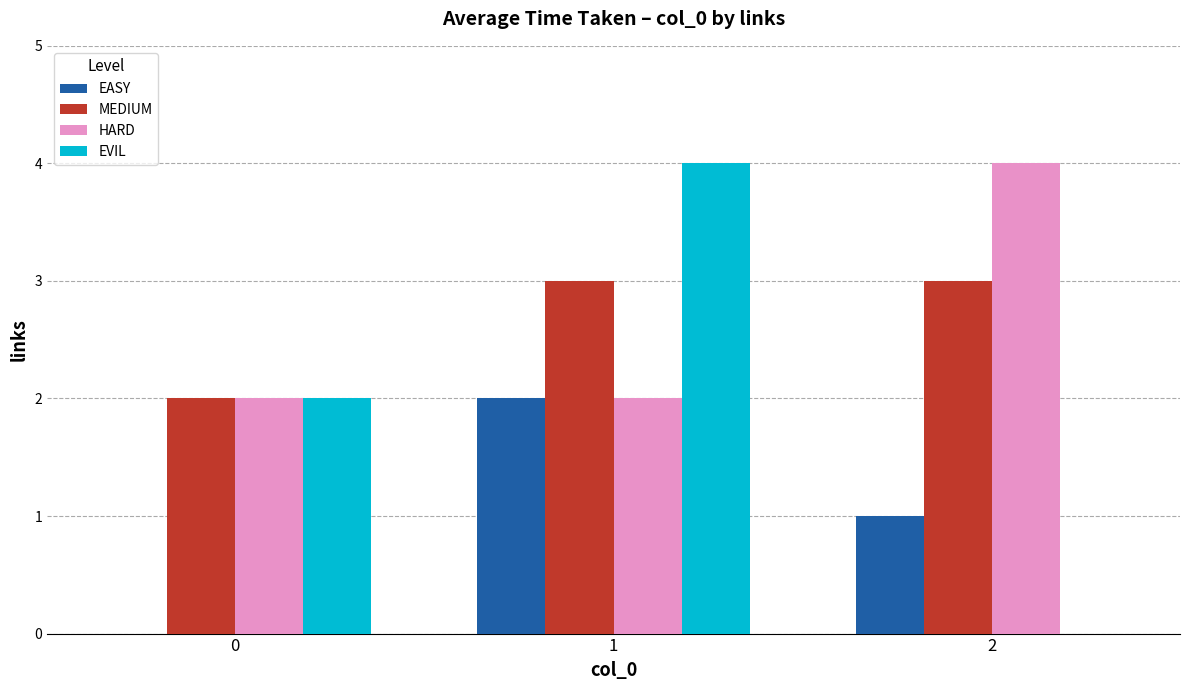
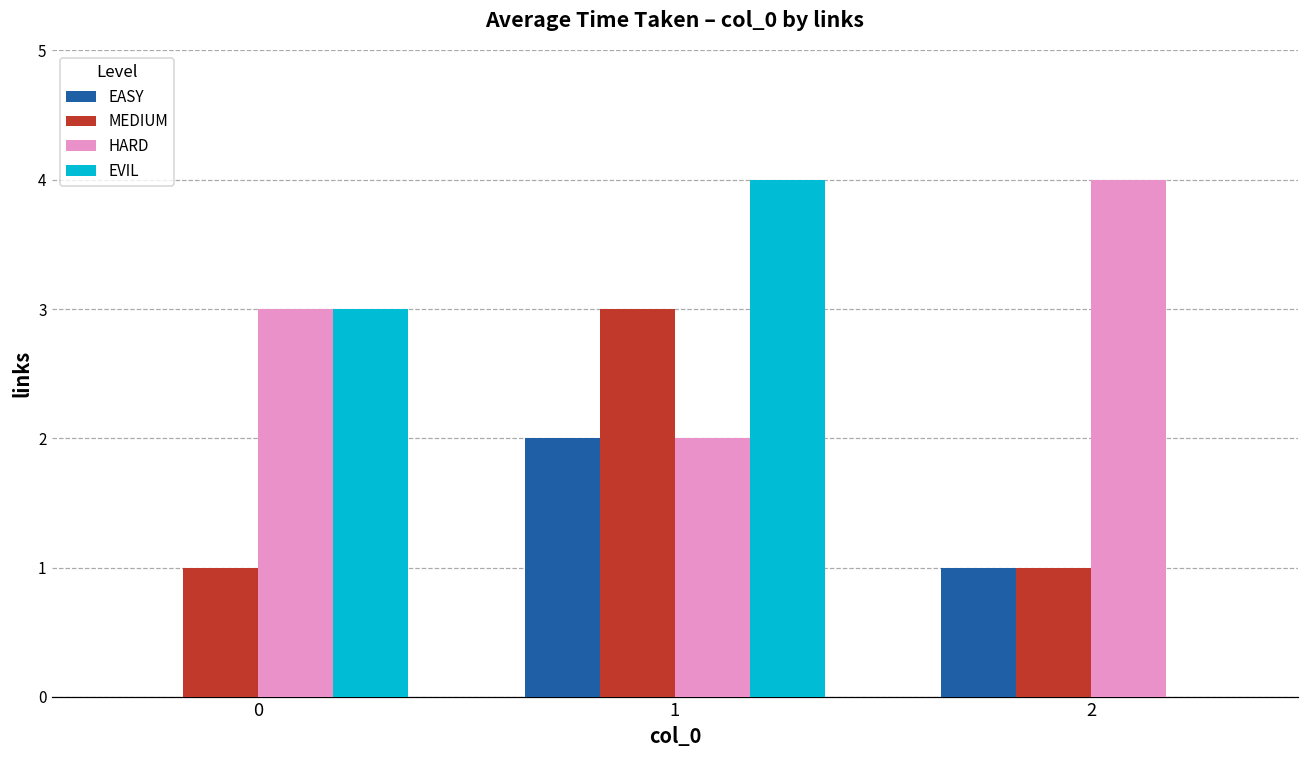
MEDIUM, 0: 2 -> 1
HARD, 0: 2 -> 3
EVIL, 0: 2 -> 3
MEDIUM, 2: 3 -> 1
